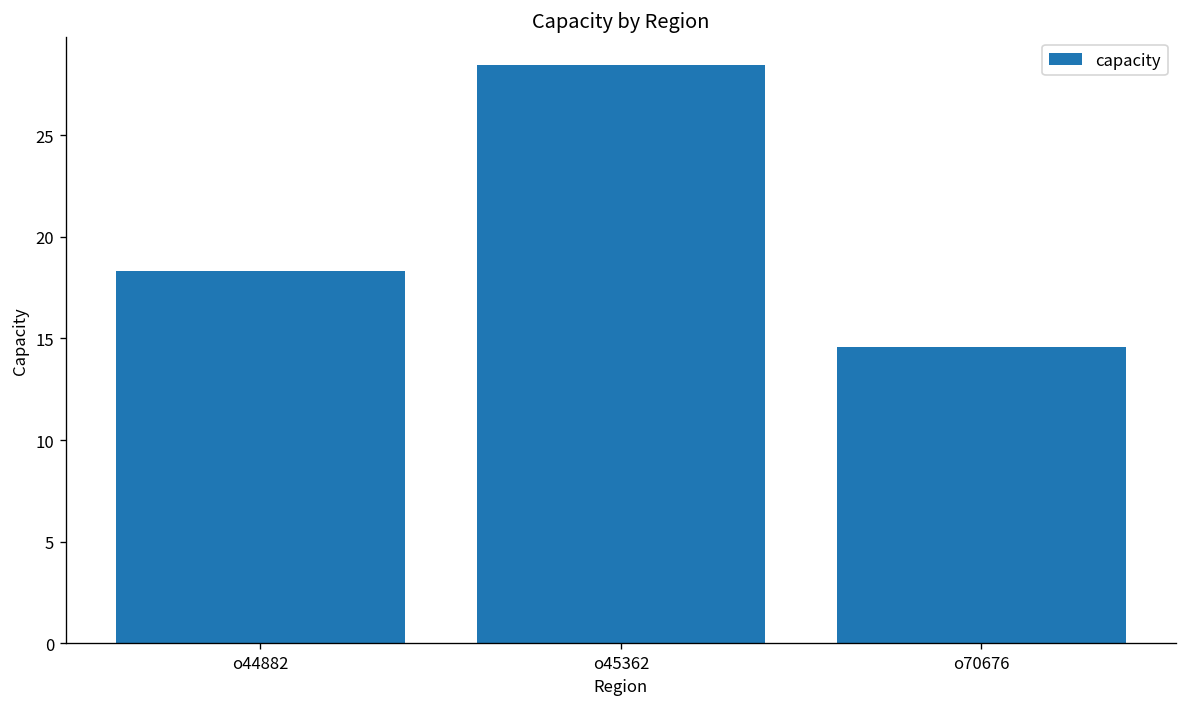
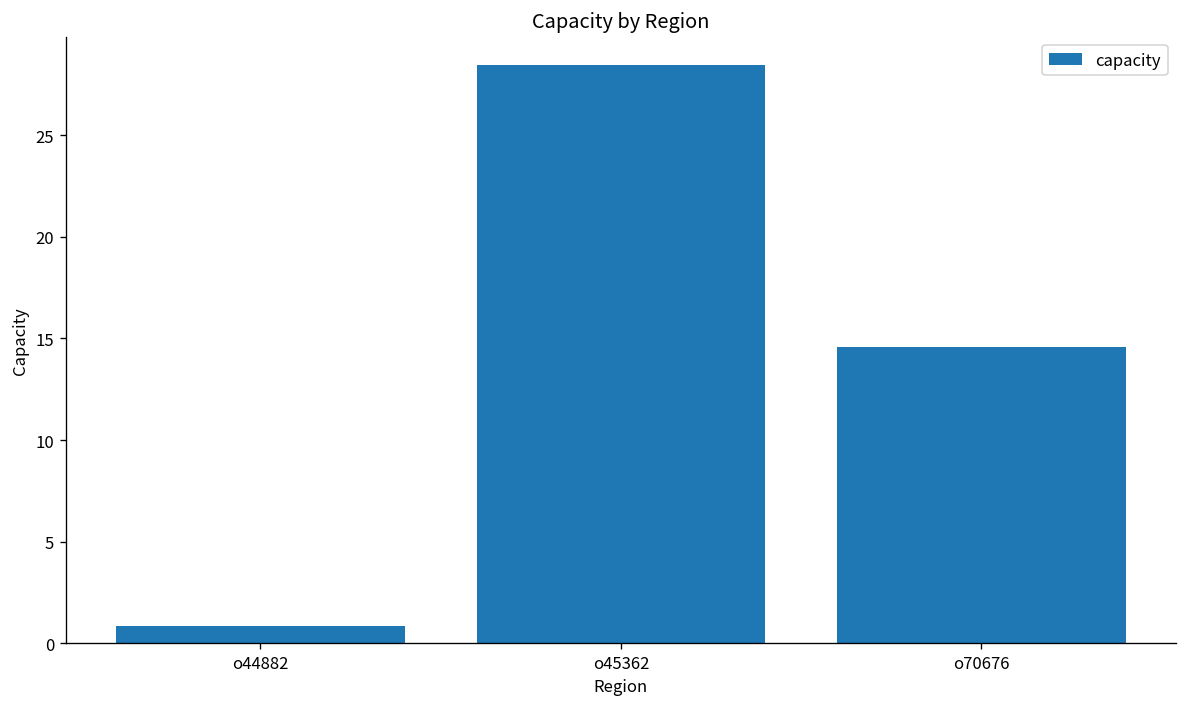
o44882: 18.3 -> 0.9
